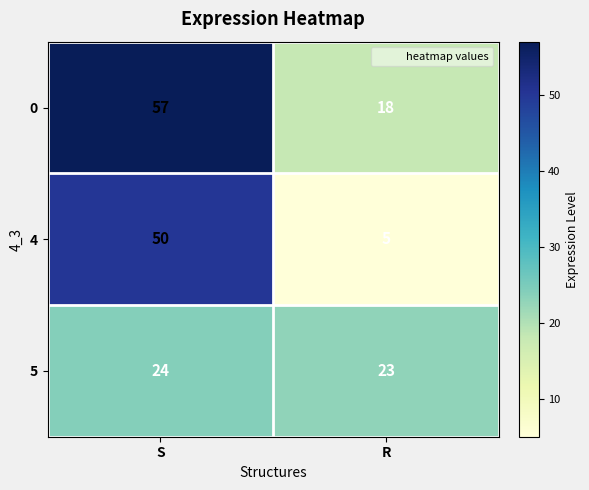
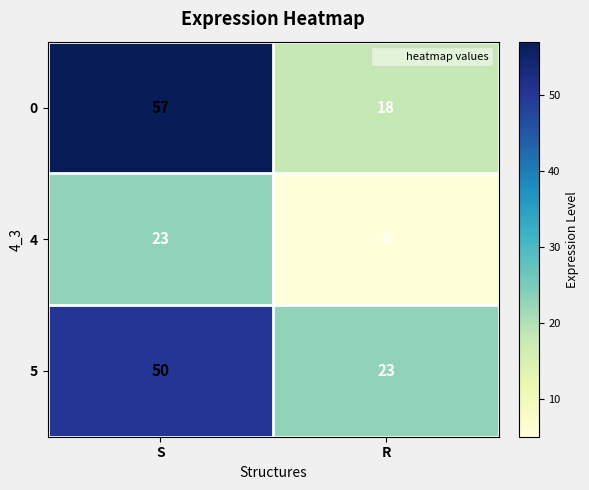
4, S: 50 -> 23
5, S: 24 -> 50
